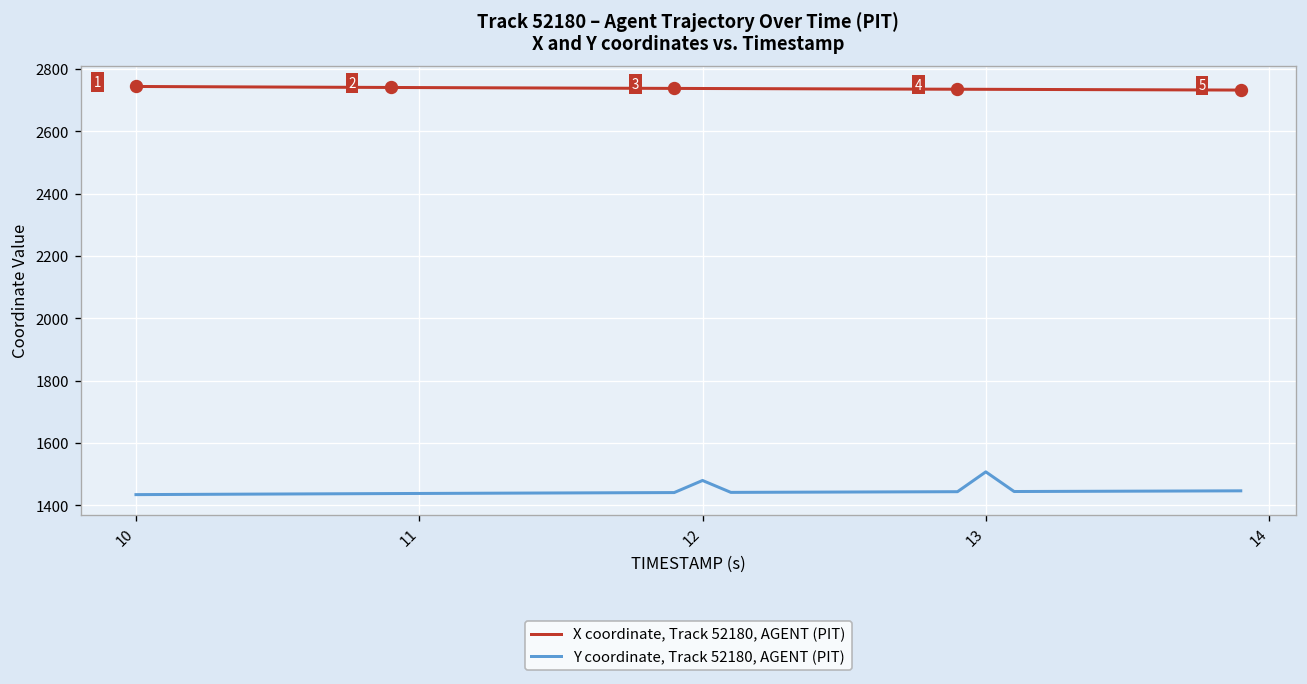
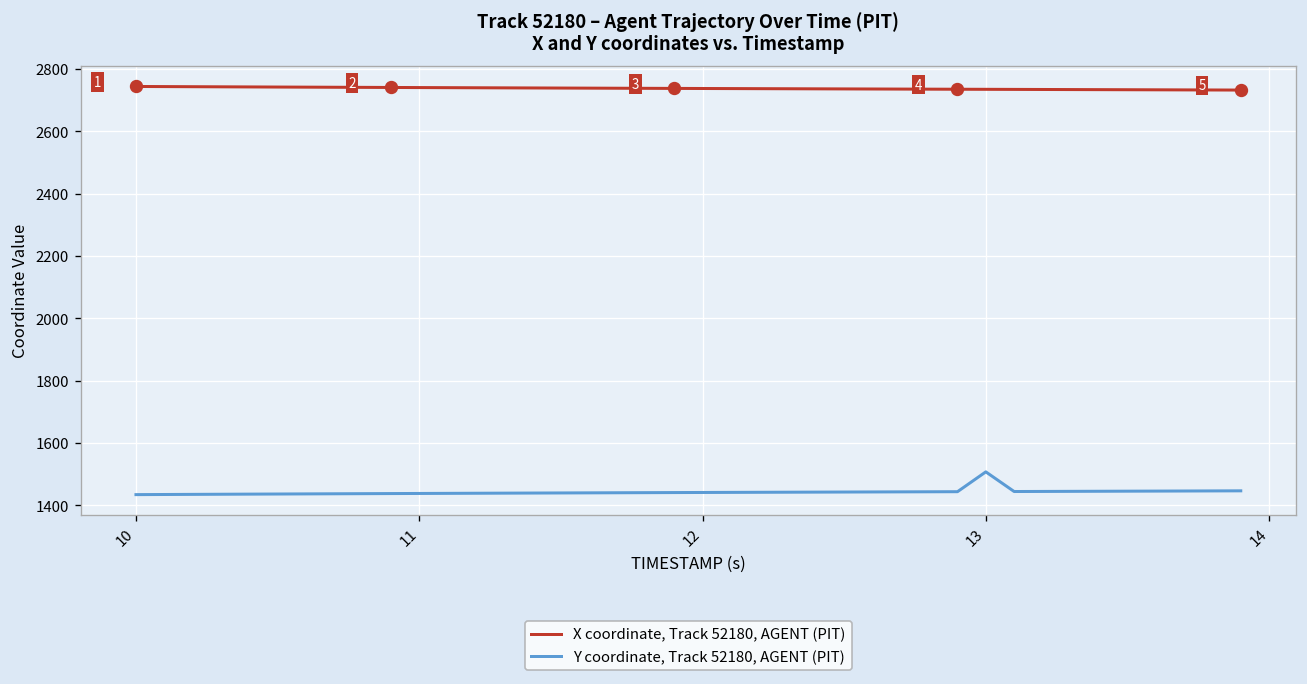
Y coordinate, Track 52180, AGENT (PIT), 12: 1480 -> 1440
